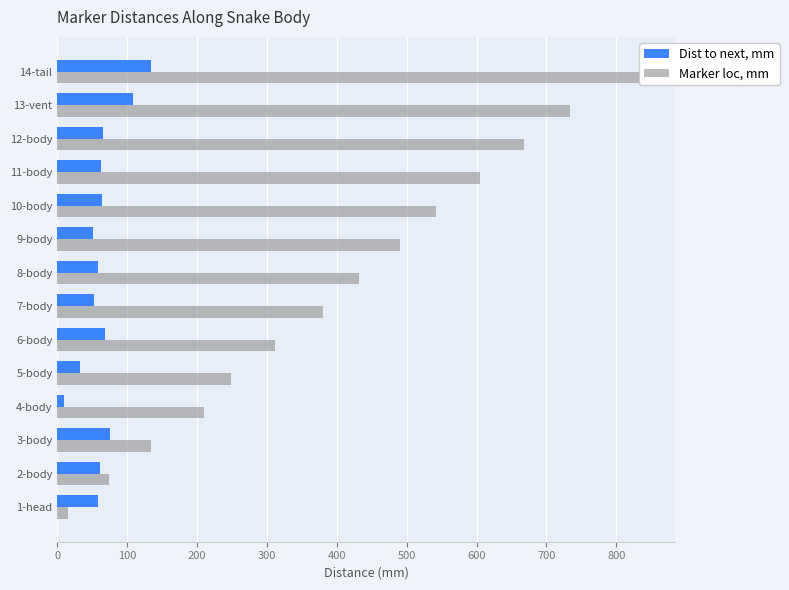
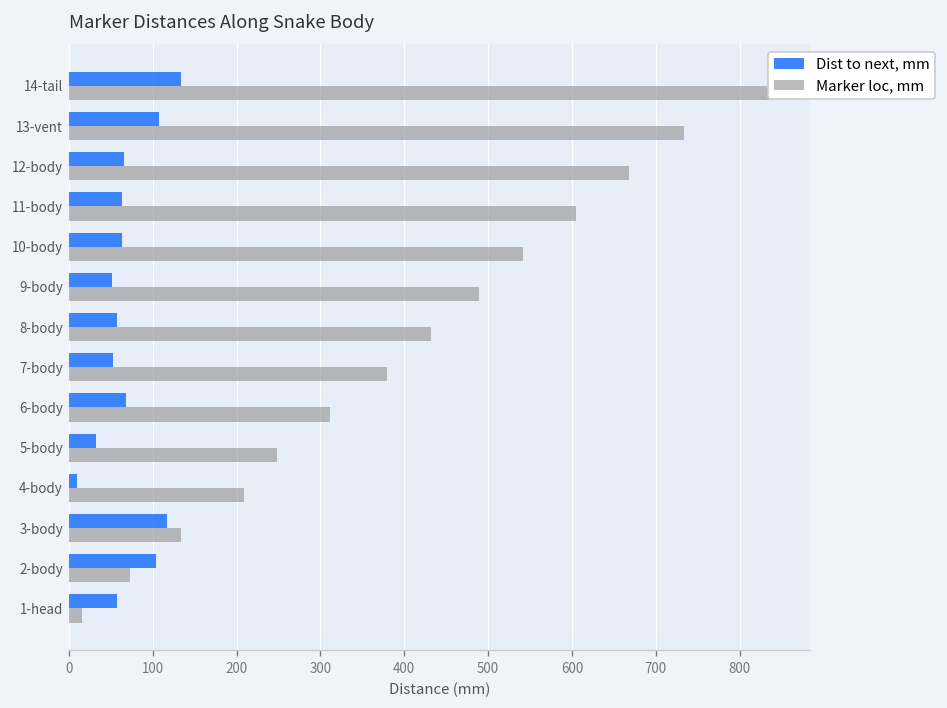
Dist to next, mm, 3-body: 80 -> 120
Dist to next, mm, 2-body: 60 -> 100
